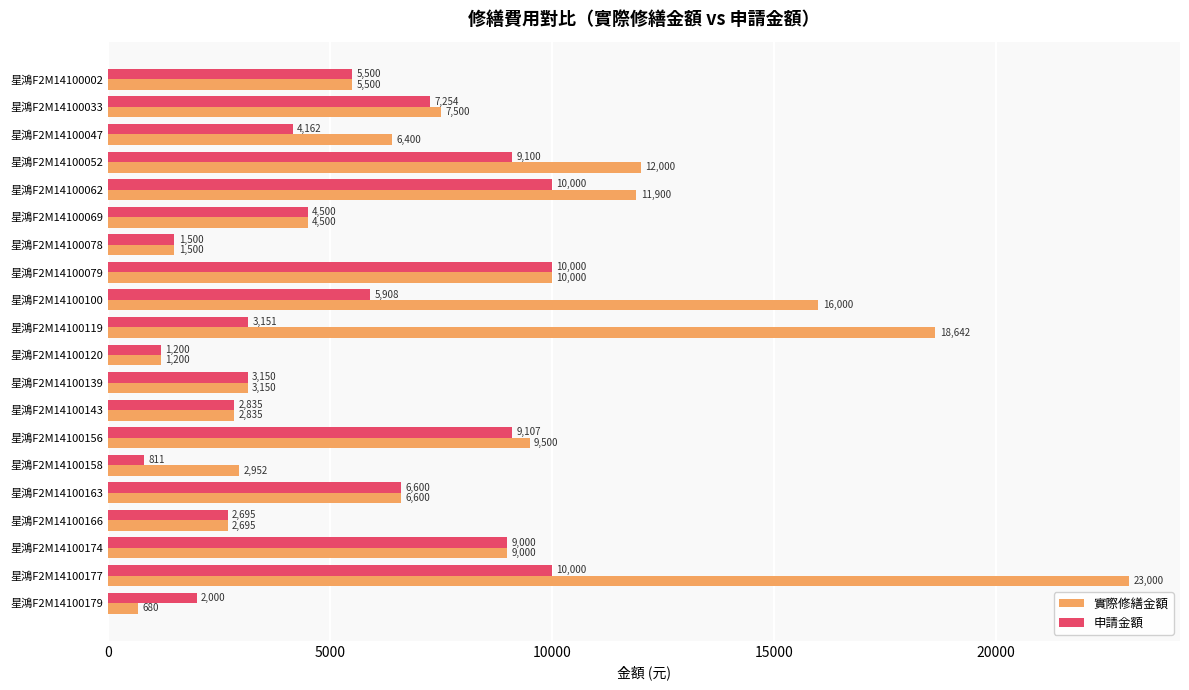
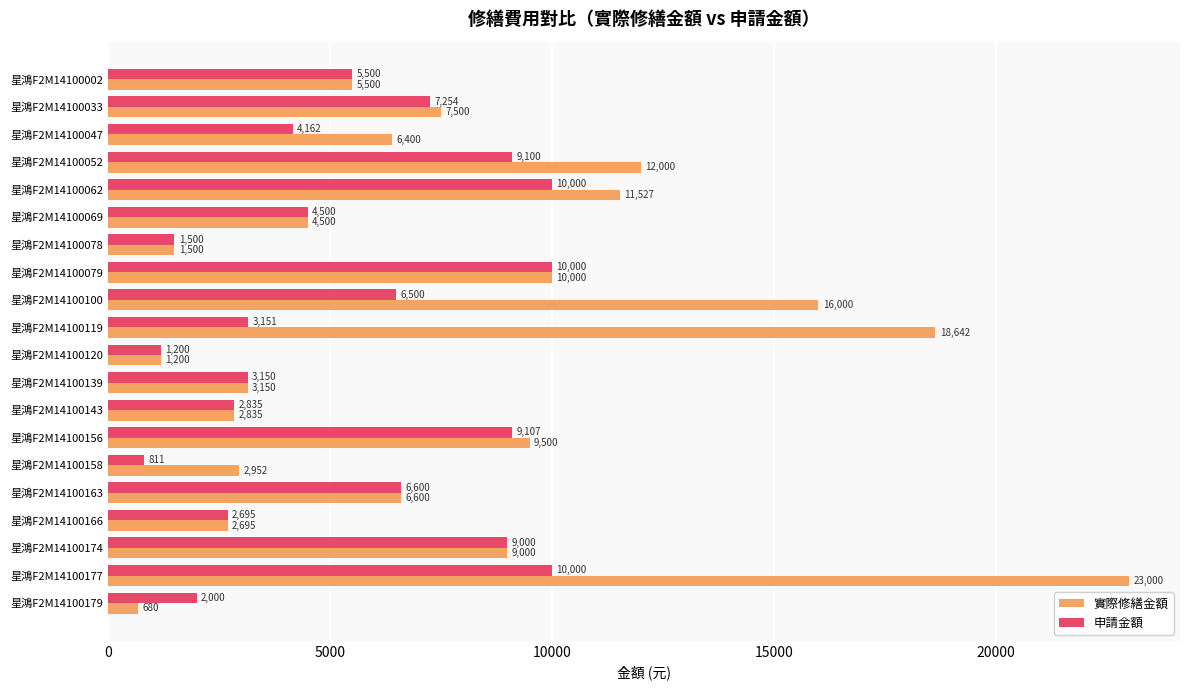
實際修繕金額, 星鴻F2M14100062: 11,900 -> 11,527
申請金額, 星鴻F2M14100100: 5,908 -> 6,500
